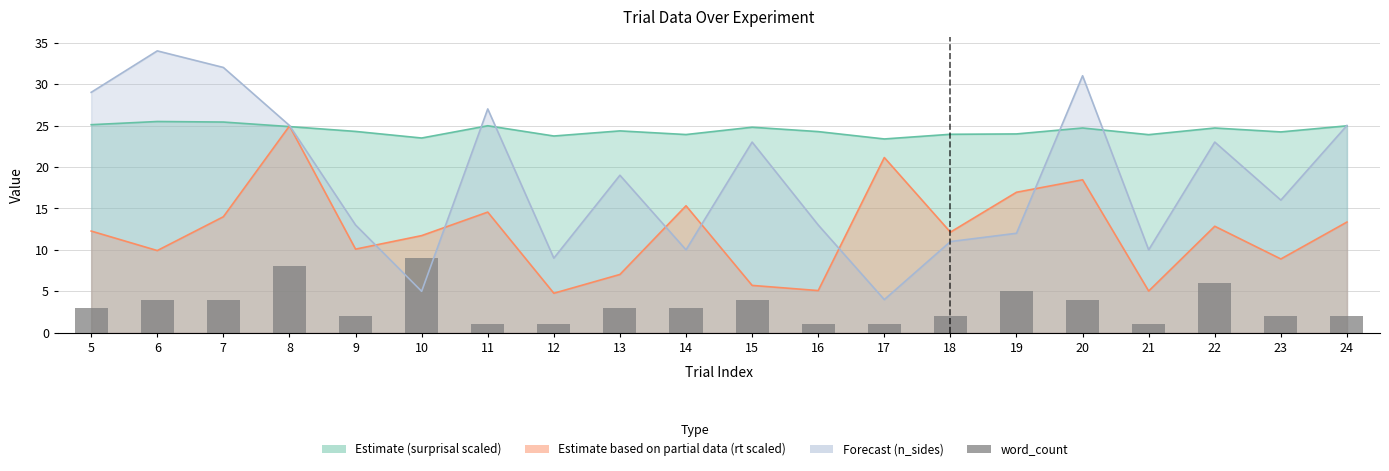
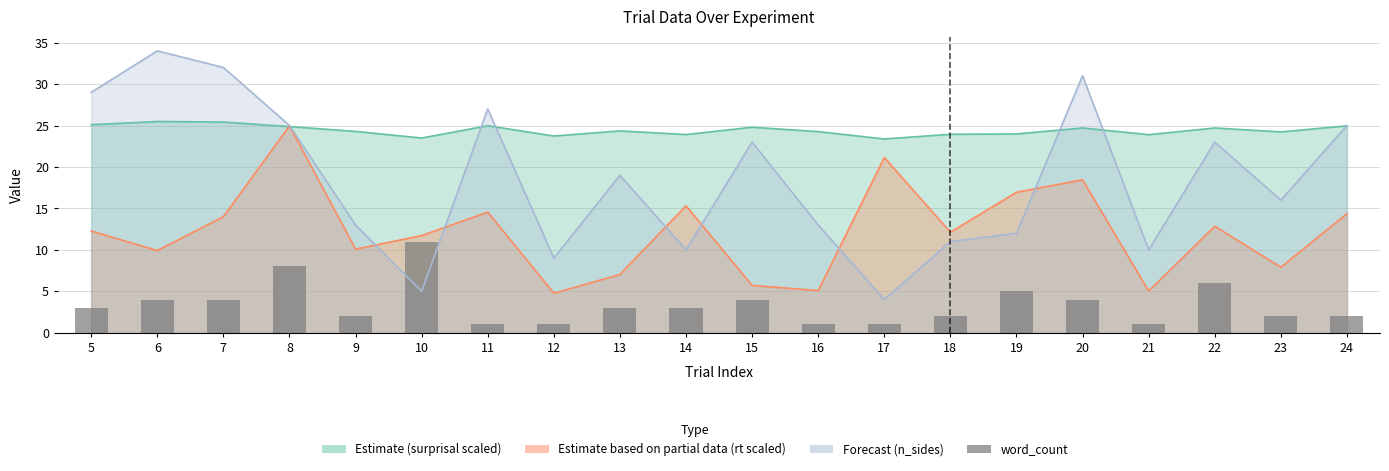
word_count, 10: 9 -> 11
Estimate based on partial data (rt scaled), 23: 9 -> 8
Estimate based on partial data (rt scaled), 24: 13 -> 14
